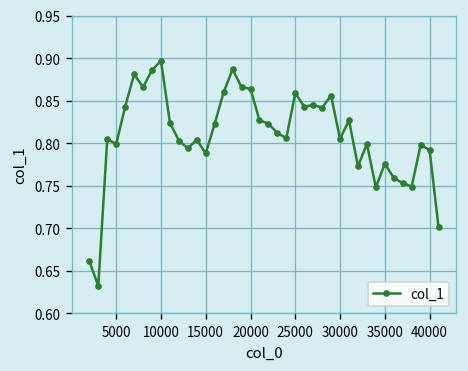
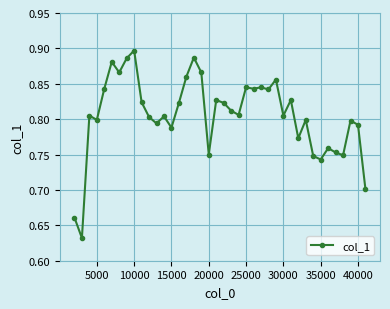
20000: 0.86 -> 0.75
25000: 0.86 -> 0.85
35000: 0.78 -> 0.74
